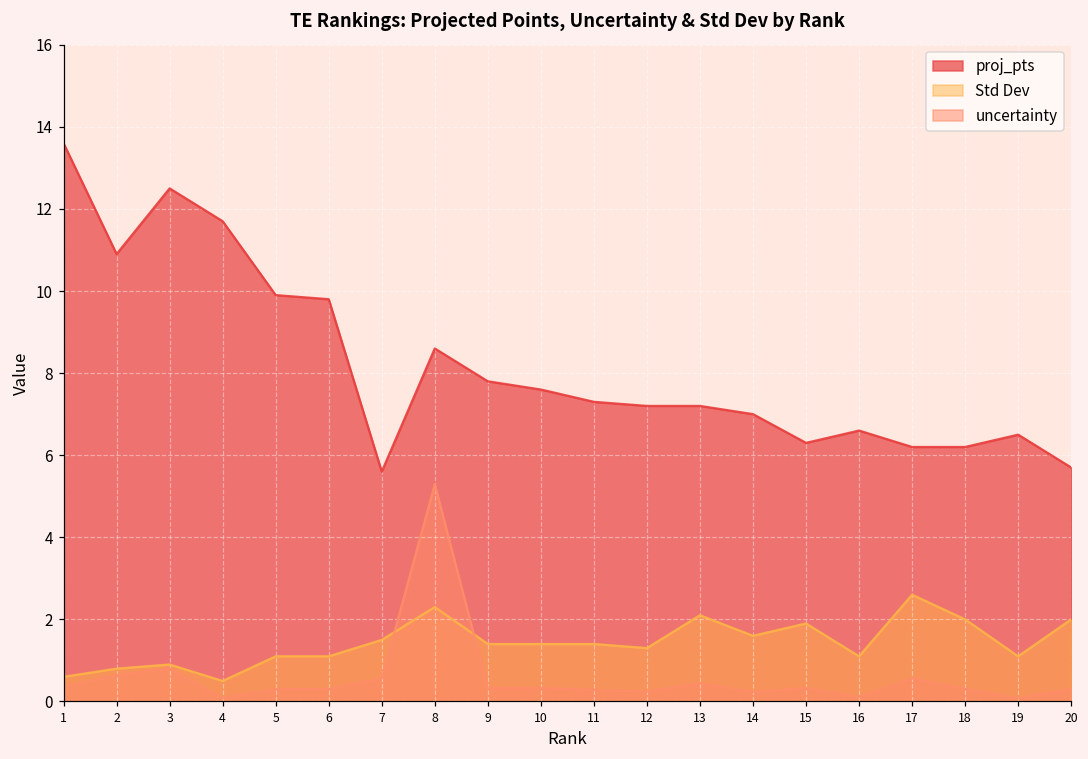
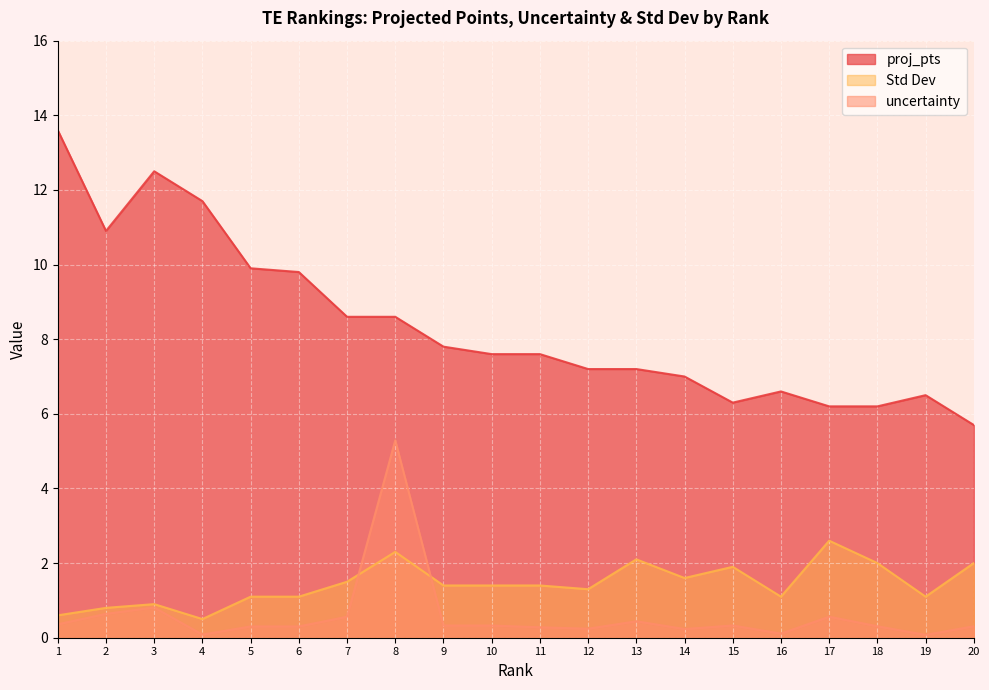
proj_pts, 7: 5.6 -> 8.6
proj_pts, 11: 7.3 -> 7.6
